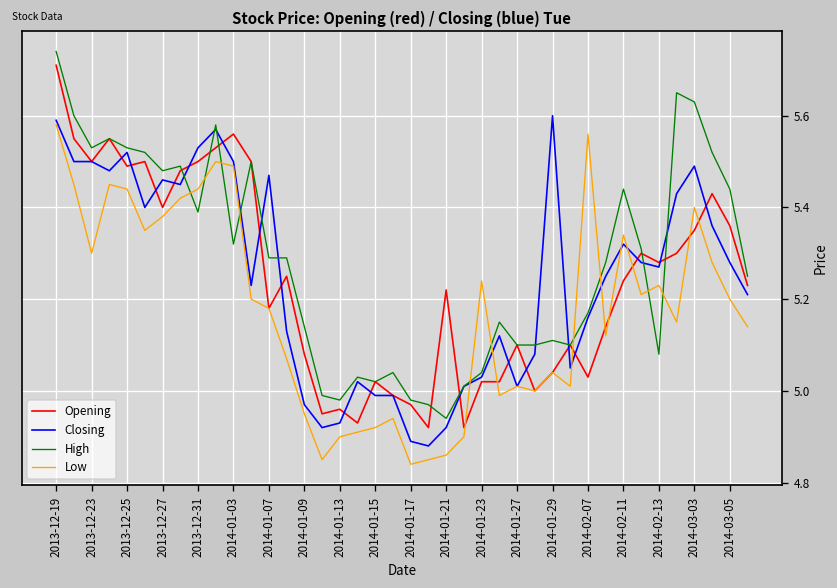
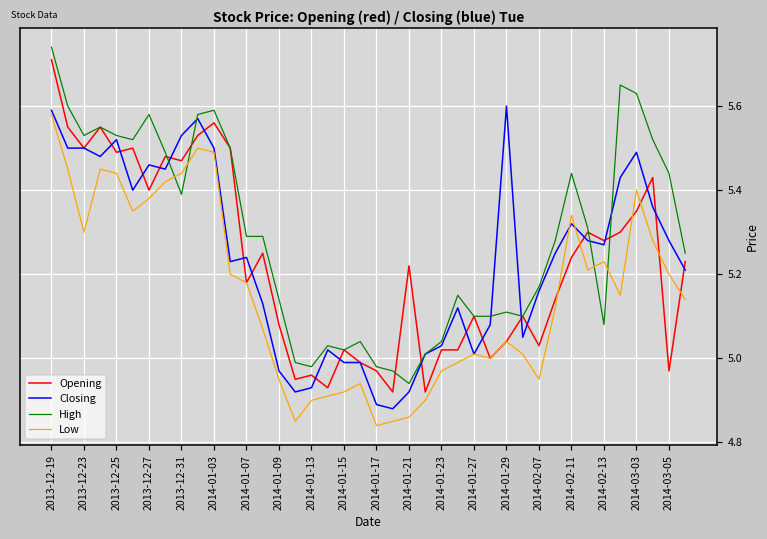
High, 2013-12-27: 5.48 -> 5.58
Opening, 2013-12-31: 5.50 -> 5.47
High, 2014-01-03: 5.32 -> 5.59
Closing, 2014-01-07: 5.47 -> 5.24
Low, 2014-01-23: 5.24 -> 4.97
Low, 2014-02-07: 5.56 -> 4.95
Opening, 2014-03-05: 5.36 -> 4.97
